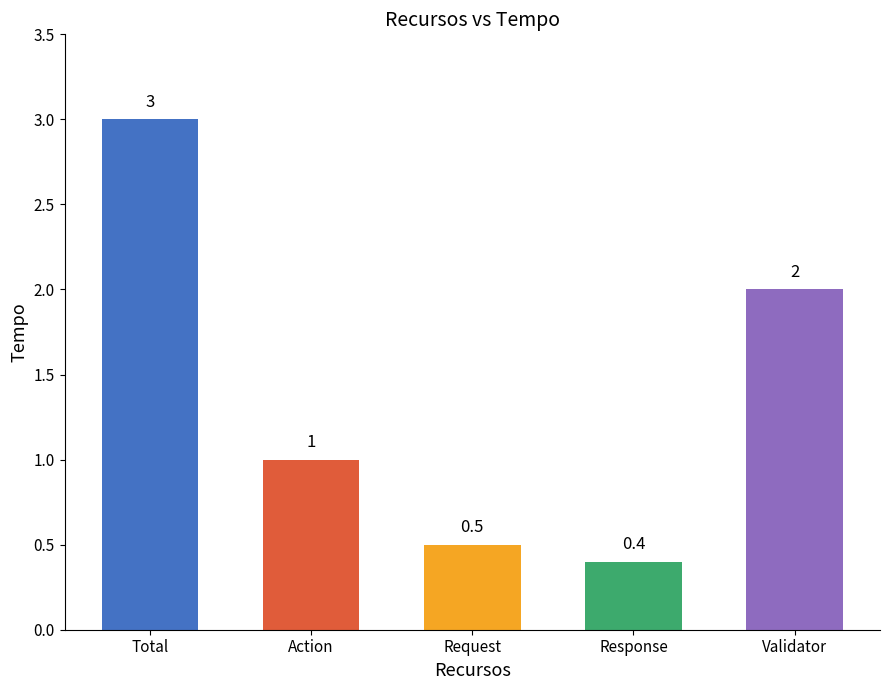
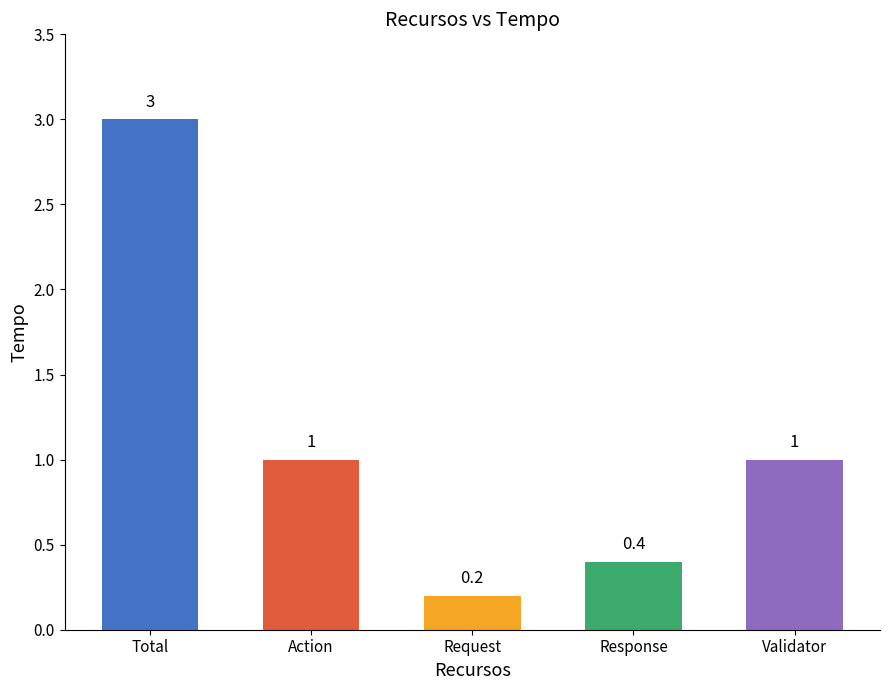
Request: 0.5 -> 0.2
Validator: 2 -> 1
